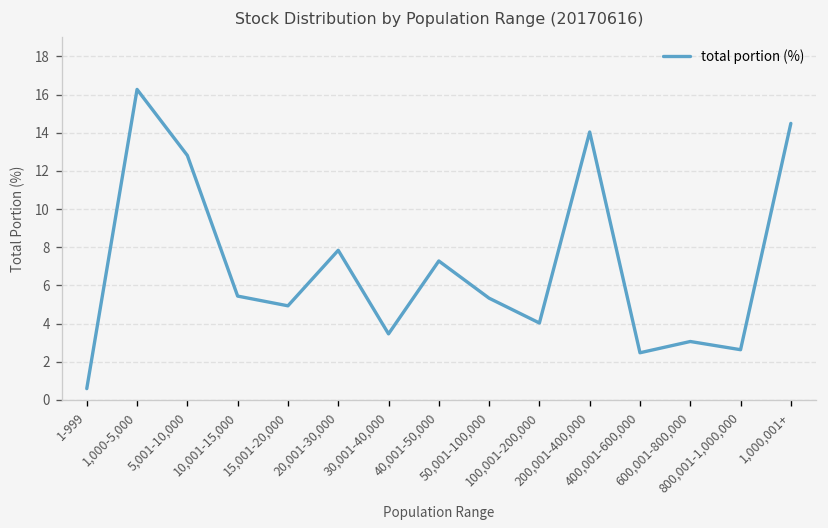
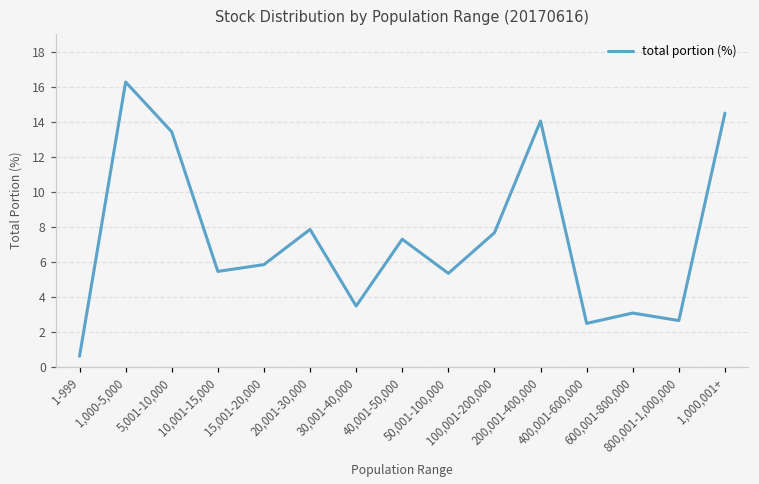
5,001-10,000: 12.8 -> 13.4
15,001-20,000: 4.9 -> 5.8
100,001-200,000: 4.0 -> 7.7
